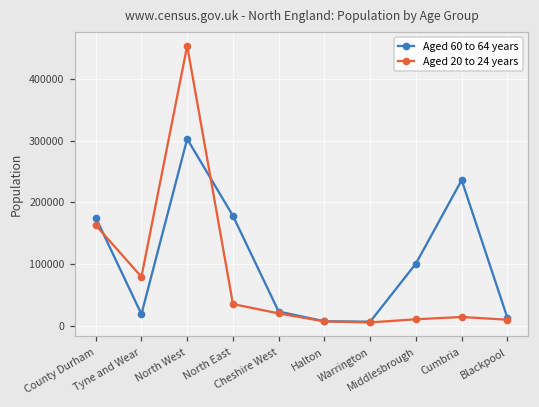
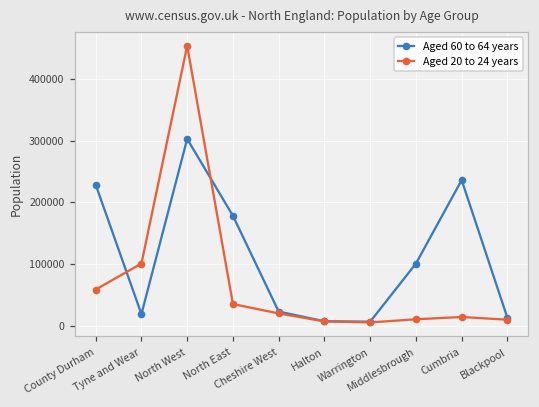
Aged 60 to 64 years, County Durham: 180000 -> 230000
Aged 20 to 24 years, County Durham: 160000 -> 60000
Aged 20 to 24 years, Tyne and Wear: 80000 -> 100000
